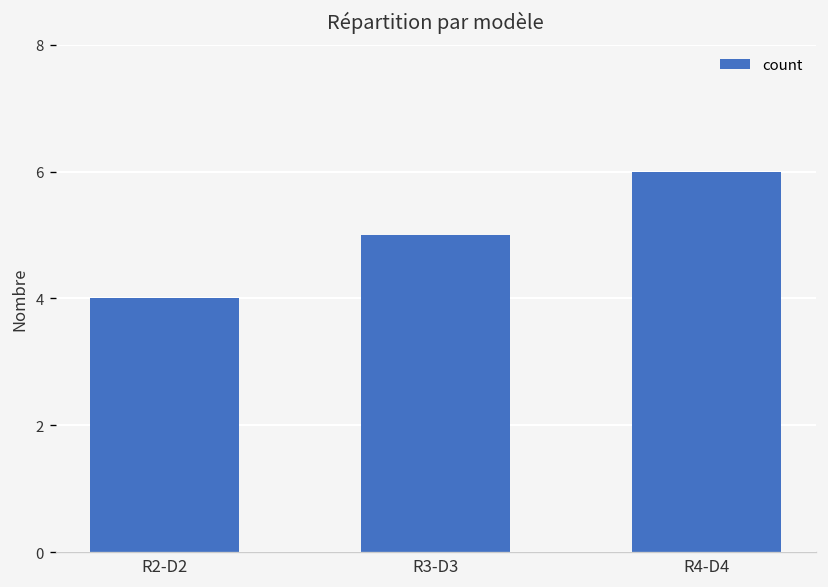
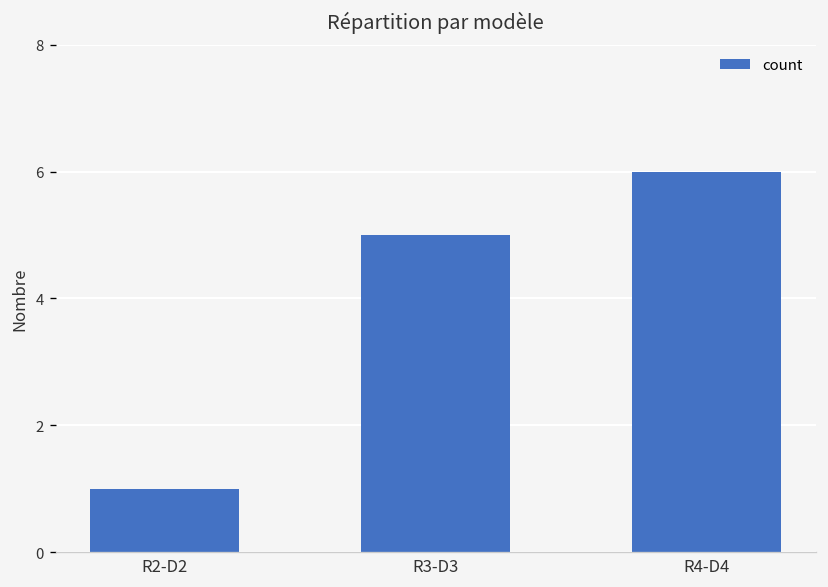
R2-D2: 4 -> 1
